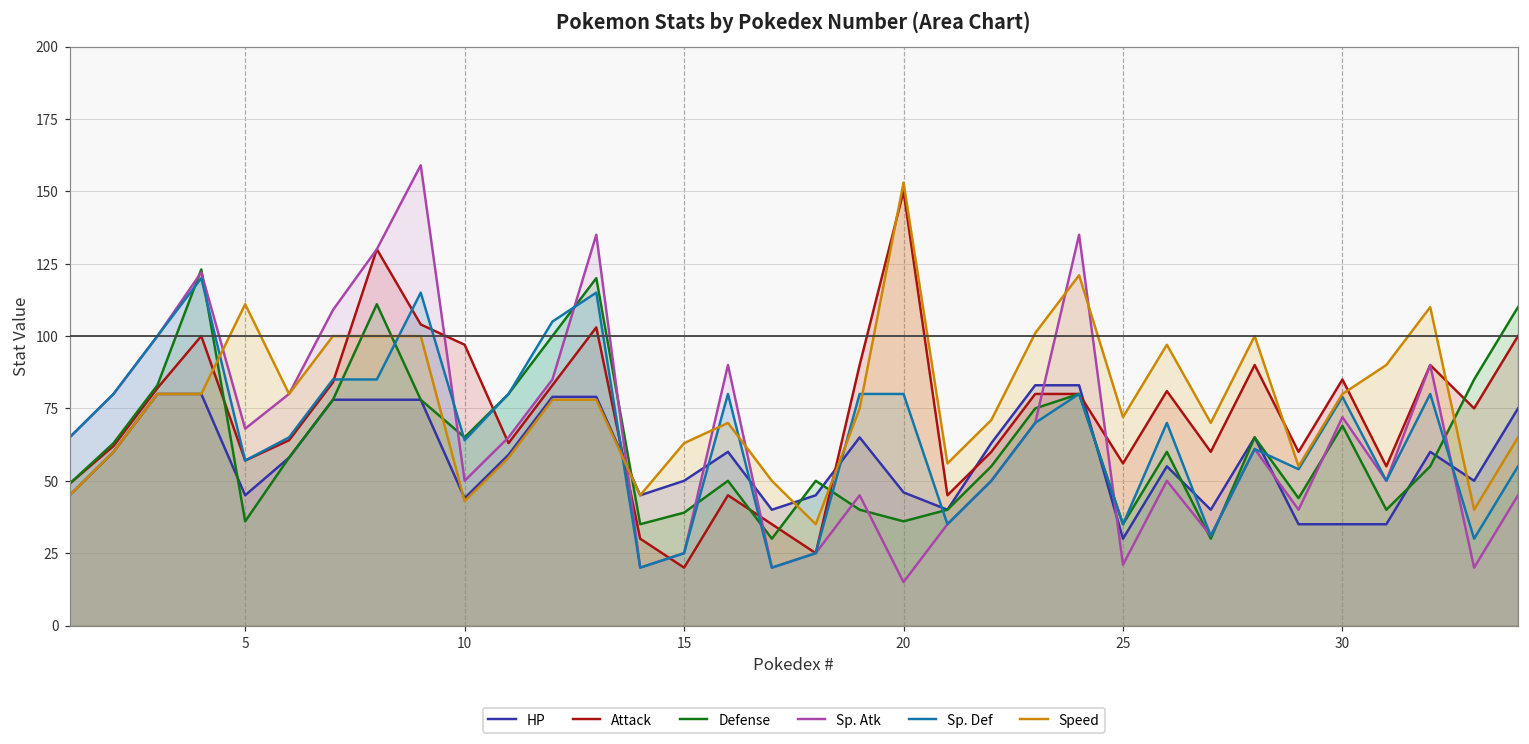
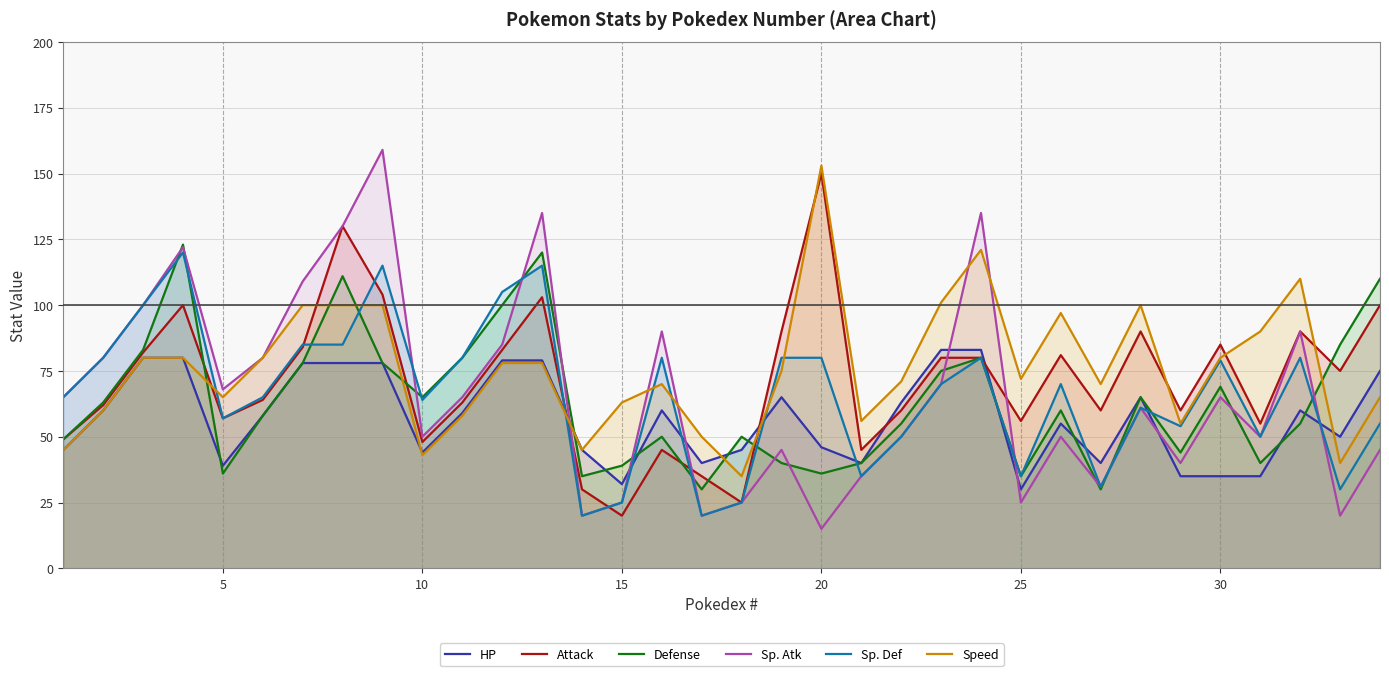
HP, 5: 45 -> 39
Speed, 5: 111 -> 65
Attack, 10: 97 -> 48
HP, 15: 50 -> 32
Sp. Atk, 25: 21 -> 25
Sp. Atk, 30: 72 -> 65
